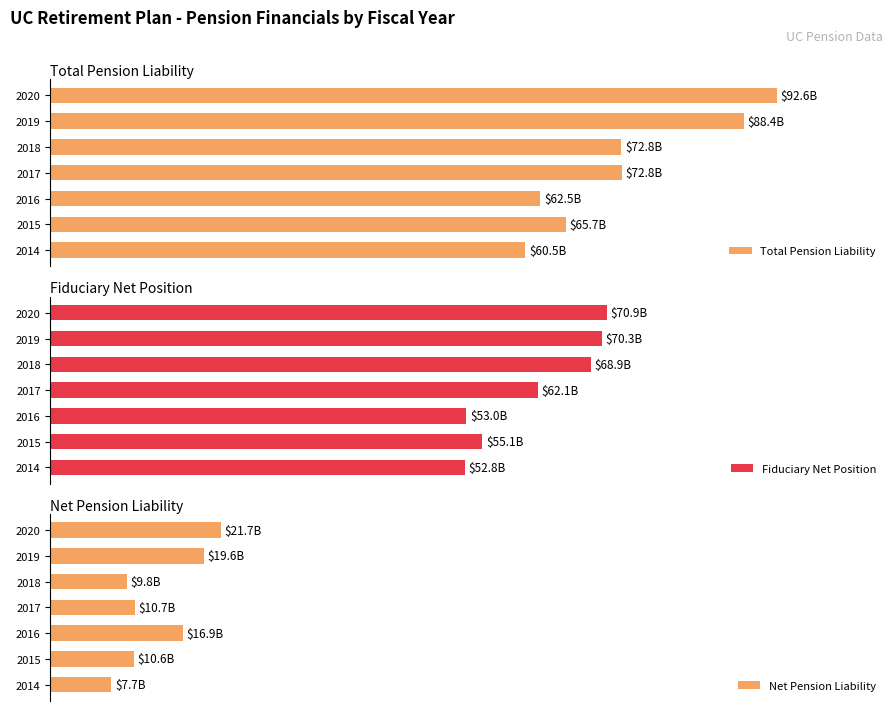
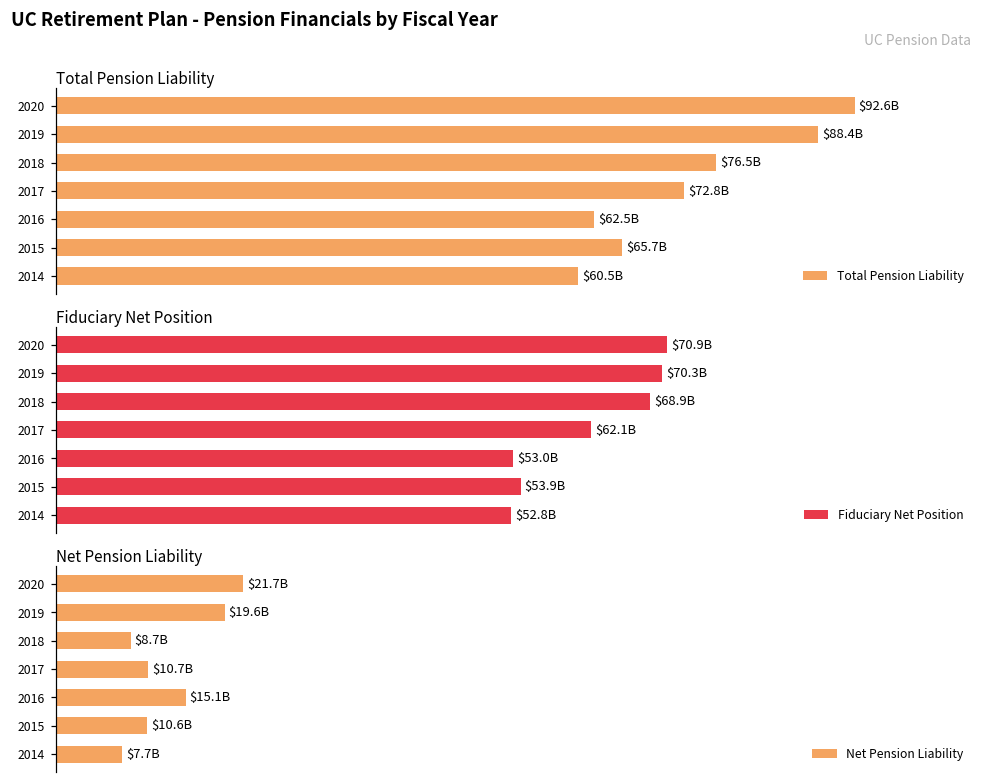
Total Pension Liability, 2018: $72.8B -> $76.5B
Fiduciary Net Position, 2015: $55.1B -> $53.9B
Net Pension Liability, 2018: $9.8B -> $8.7B
Net Pension Liability, 2016: $16.9B -> $15.1B
